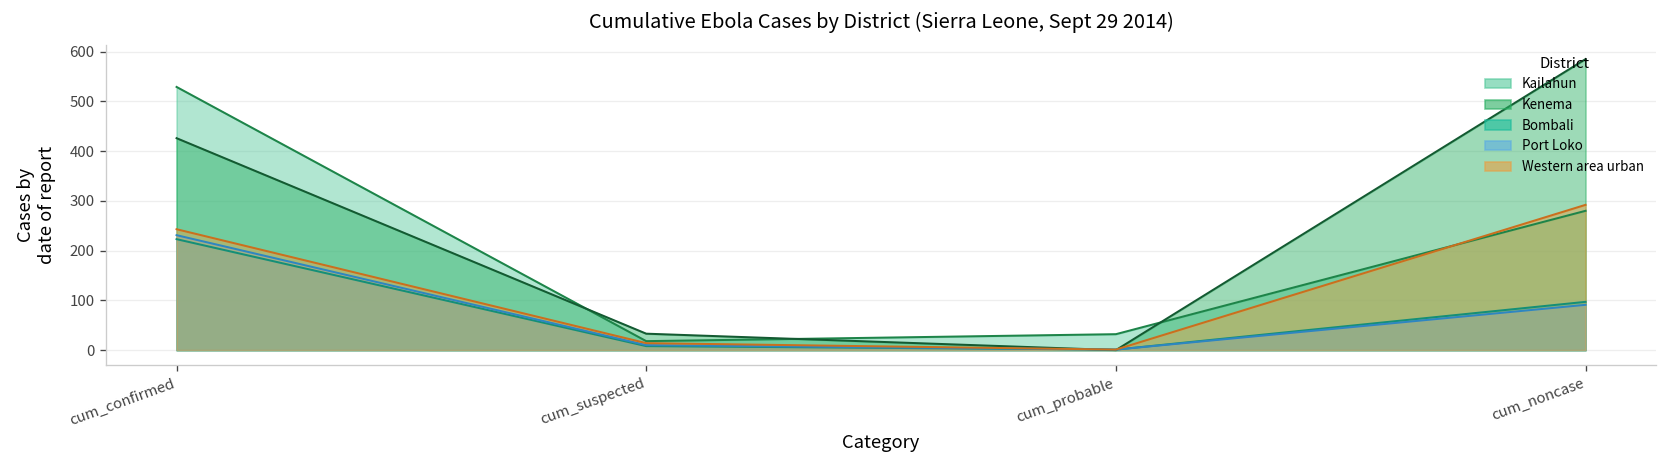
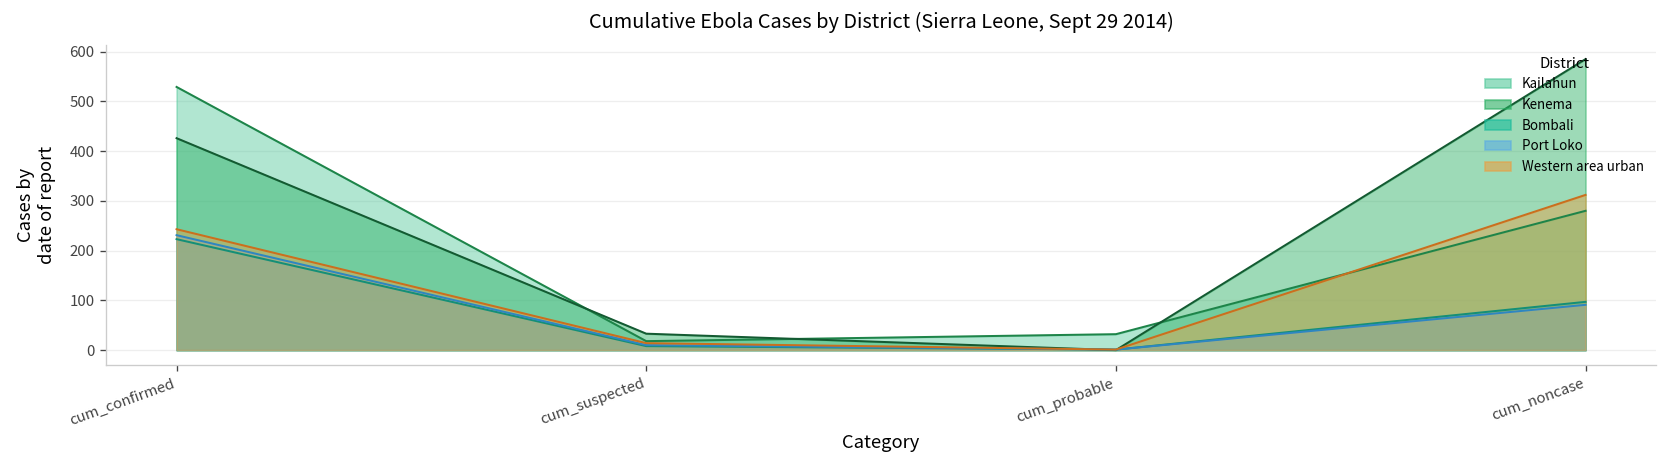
Western area urban, cum_noncase: 290 -> 310
